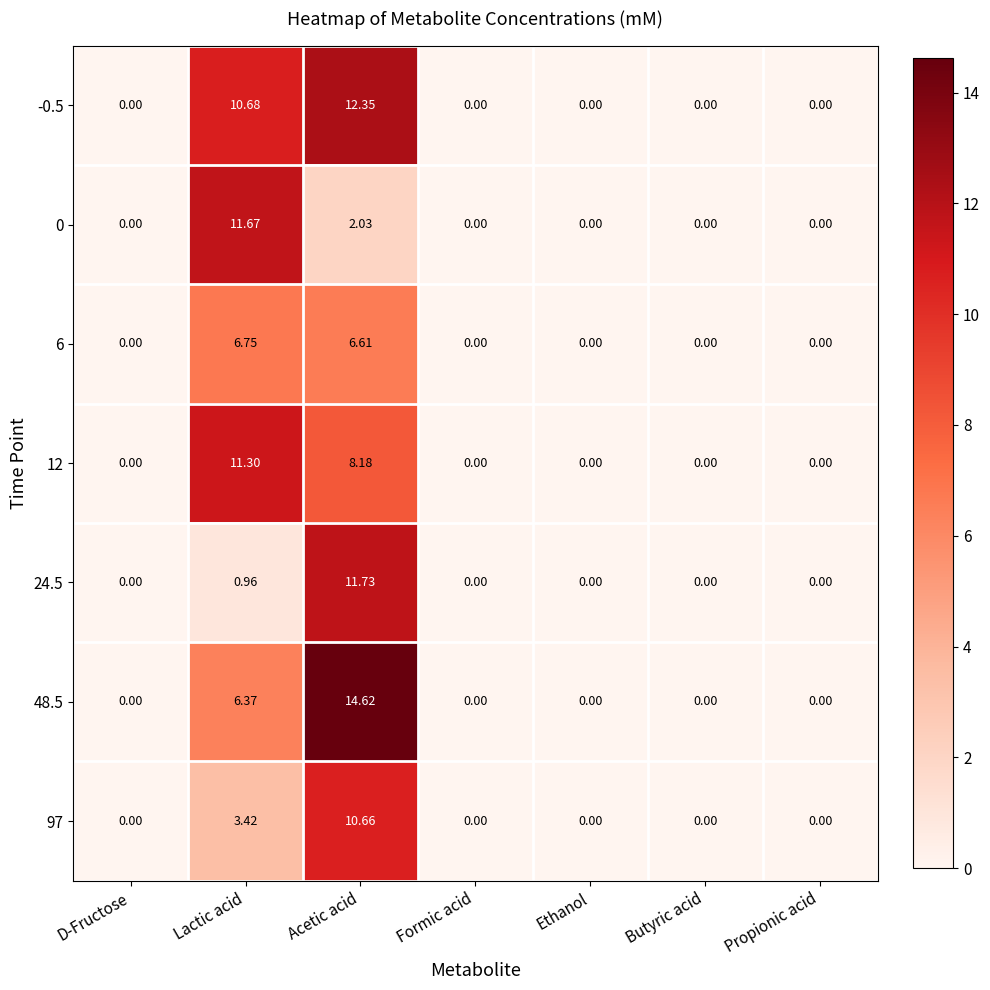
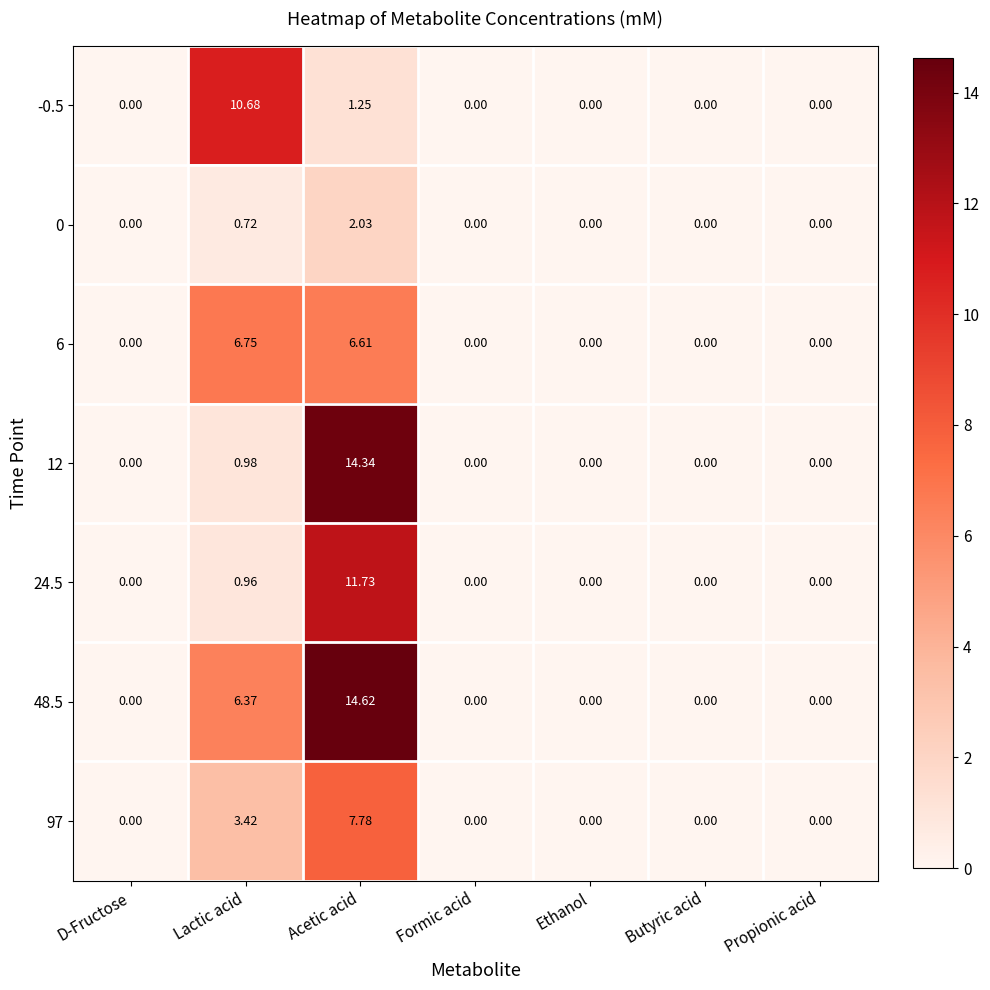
-0.5, Acetic acid: 12.35 -> 1.25
0, Lactic acid: 11.67 -> 0.72
12, Lactic acid: 11.30 -> 0.98
12, Acetic acid: 8.18 -> 14.34
97, Acetic acid: 10.66 -> 7.78
